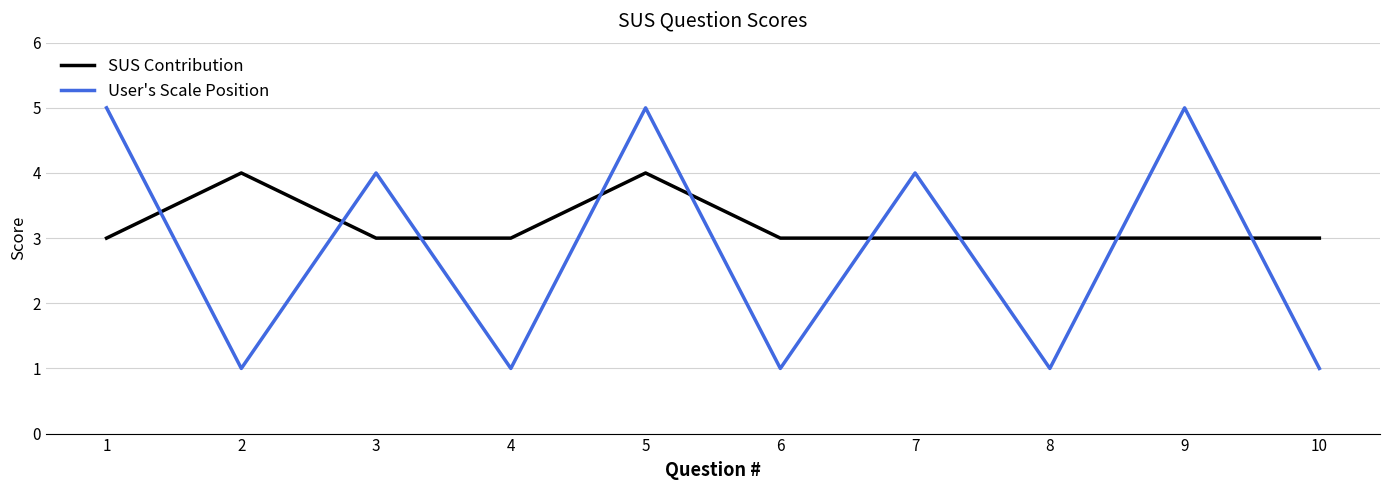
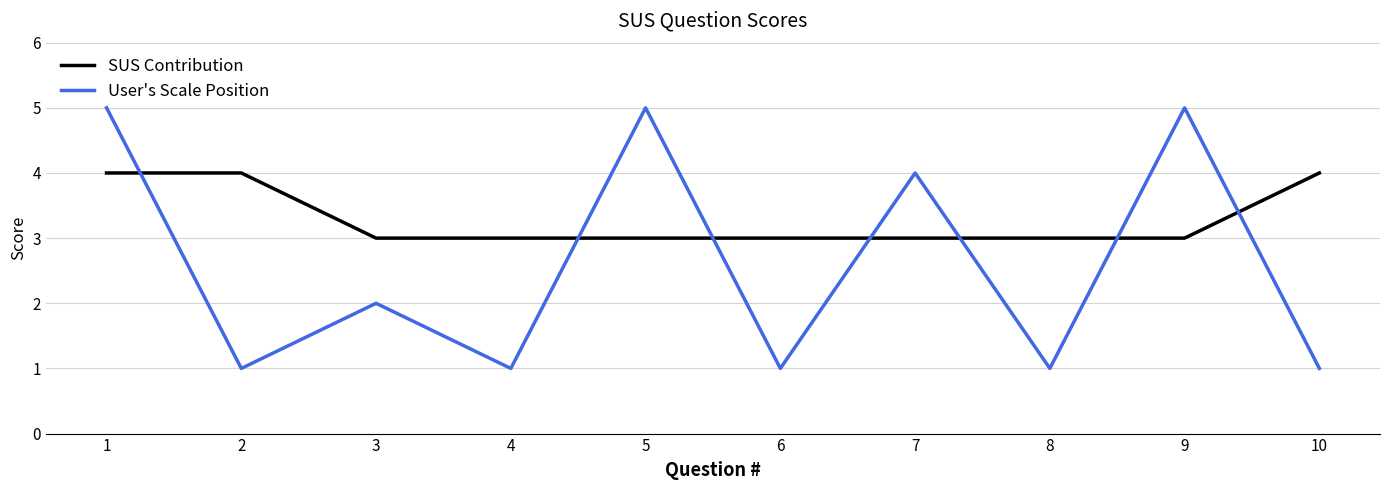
SUS Contribution, 1: 3 -> 4
User's Scale Position, 3: 4 -> 2
SUS Contribution, 5: 4 -> 3
SUS Contribution, 10: 3 -> 4
